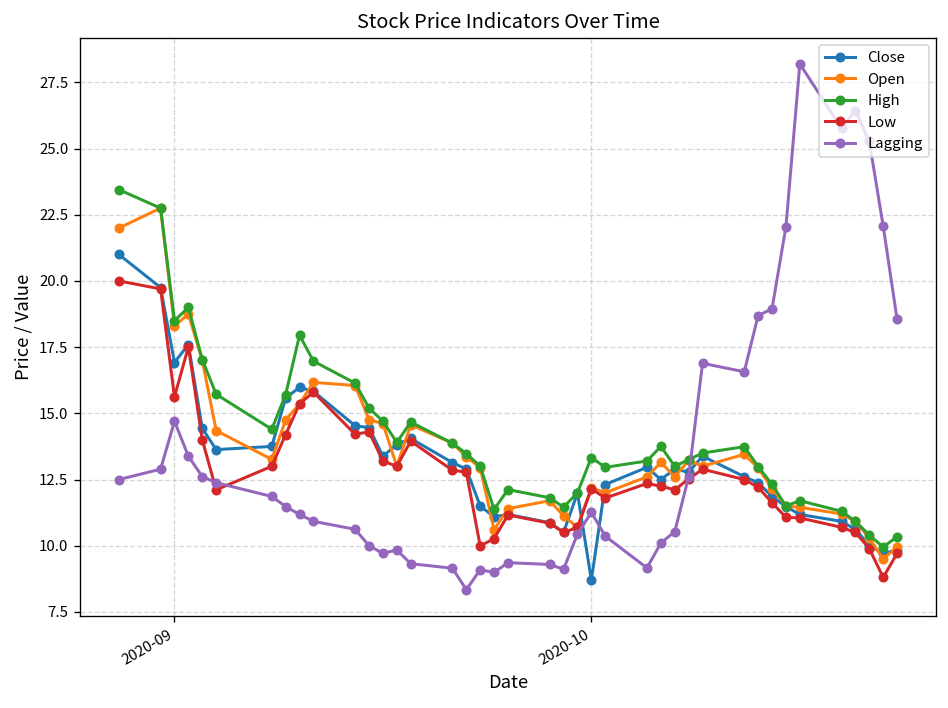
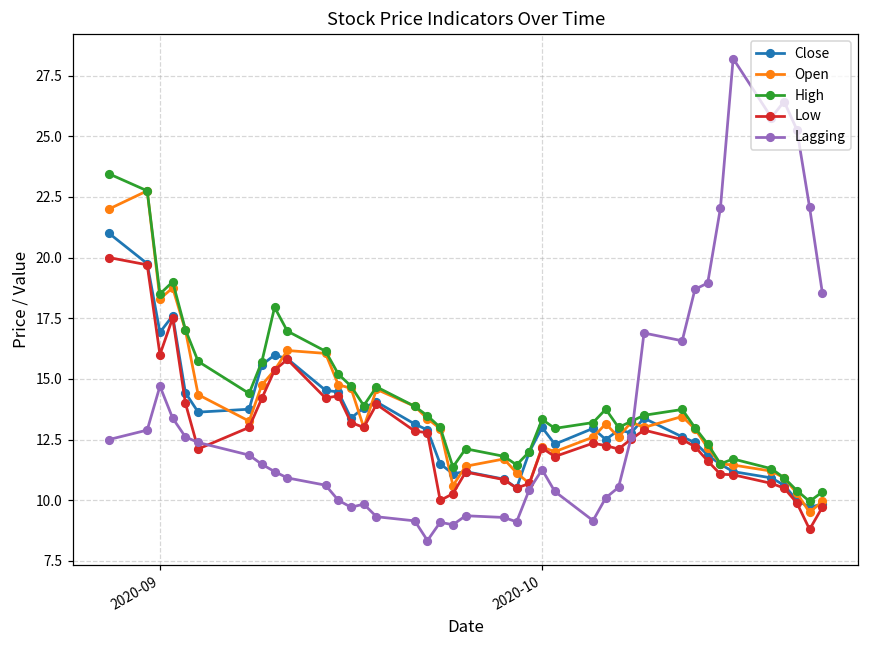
Low, 2020-09: 15.6 -> 16.0
Close, 2020-10: 8.7 -> 13.0
